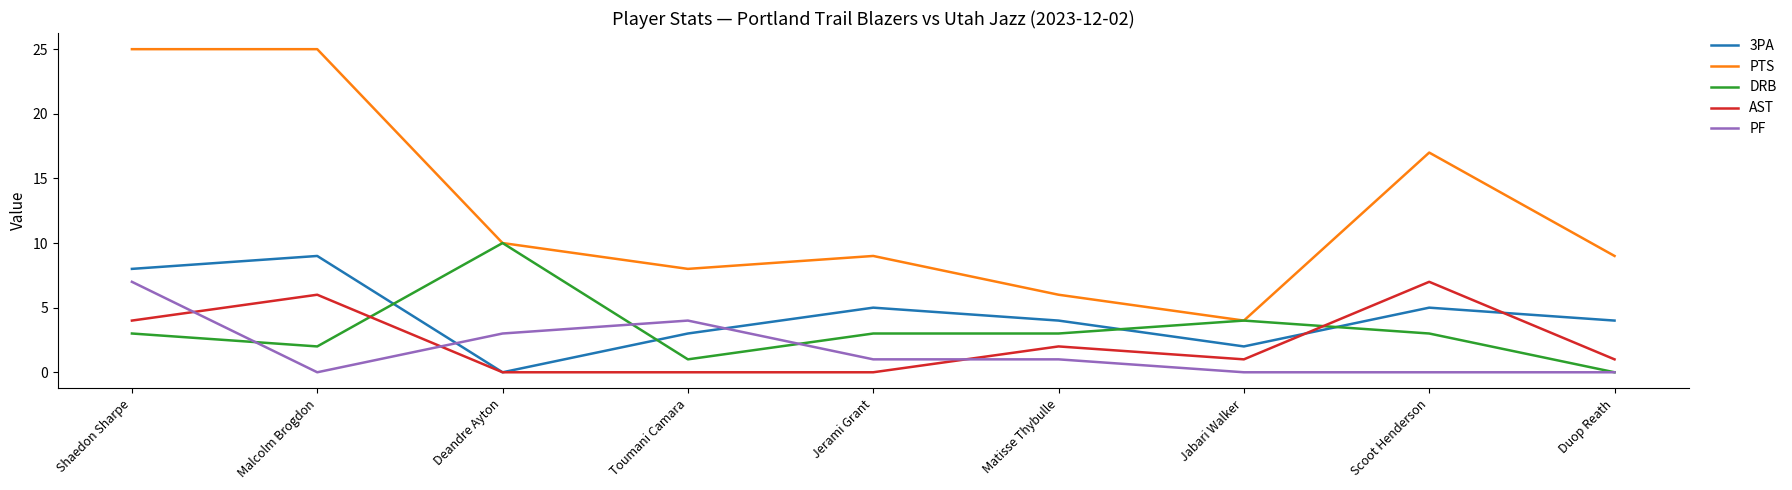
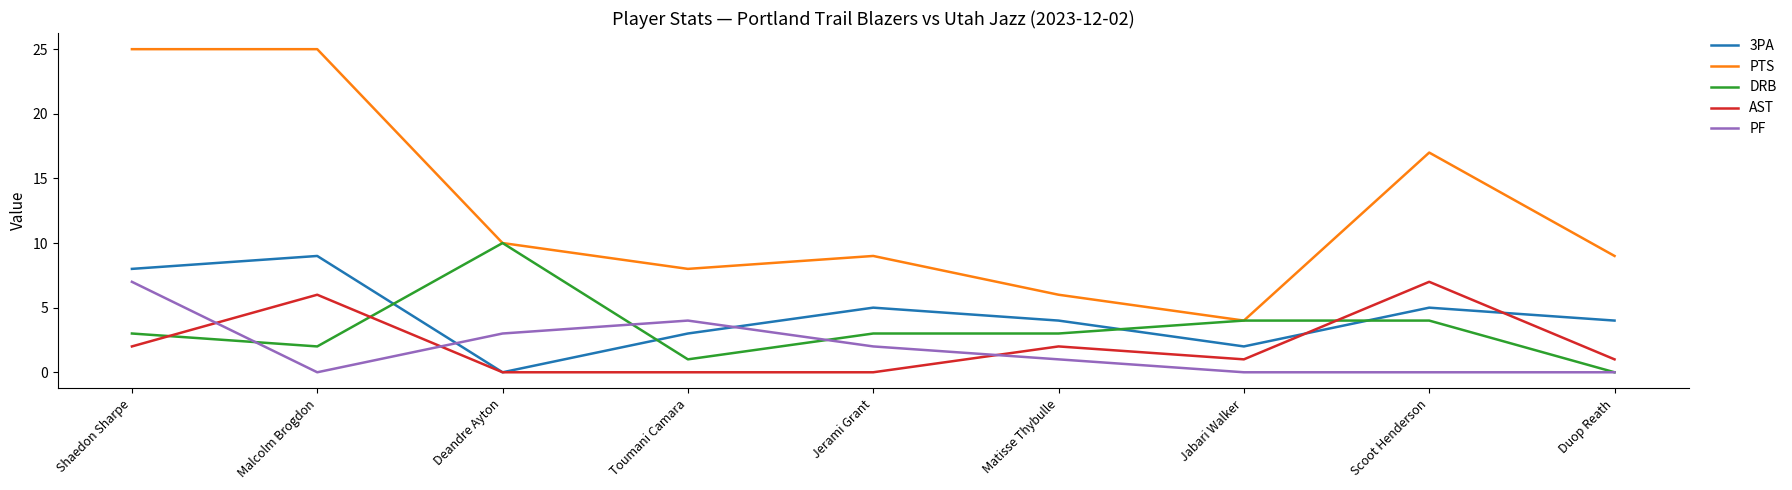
AST, Shaedon Sharpe: 4 -> 2
PF, Jerami Grant: 1 -> 2
DRB, Scoot Henderson: 3 -> 4
